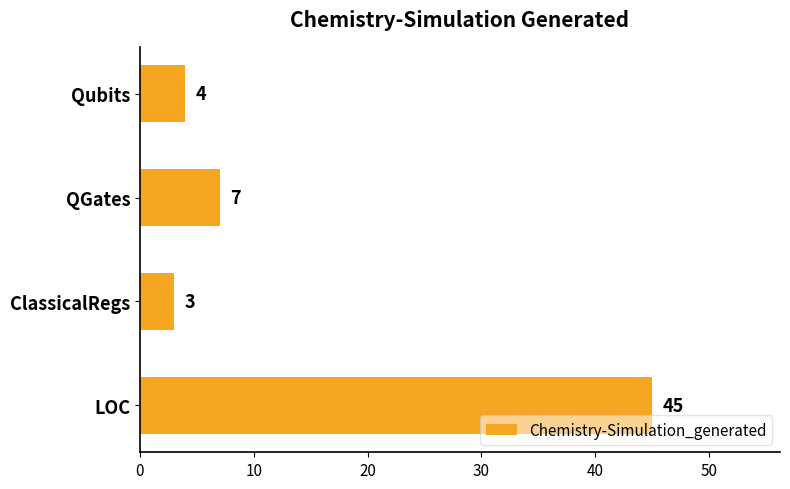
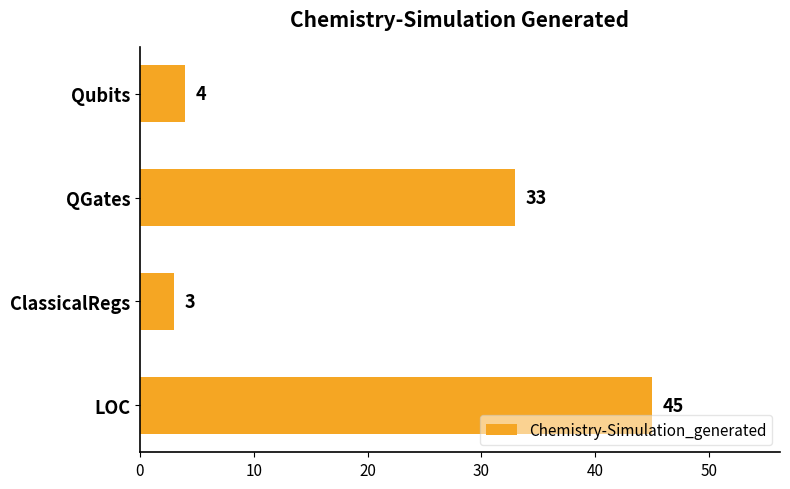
QGates: 7 -> 33
